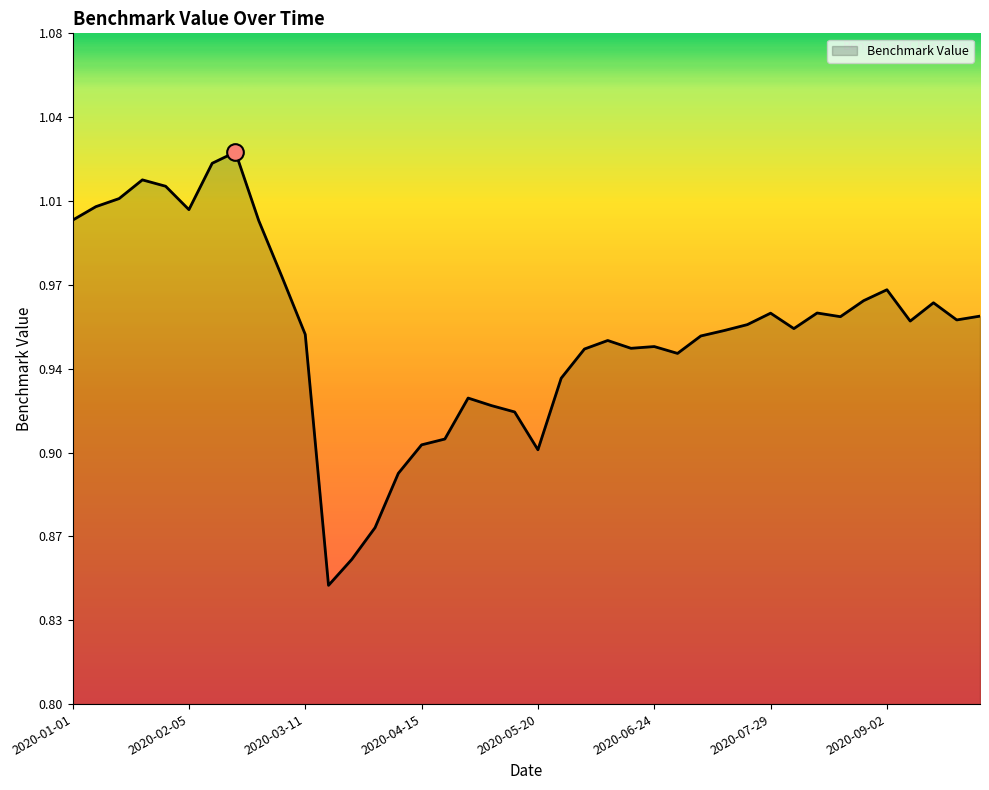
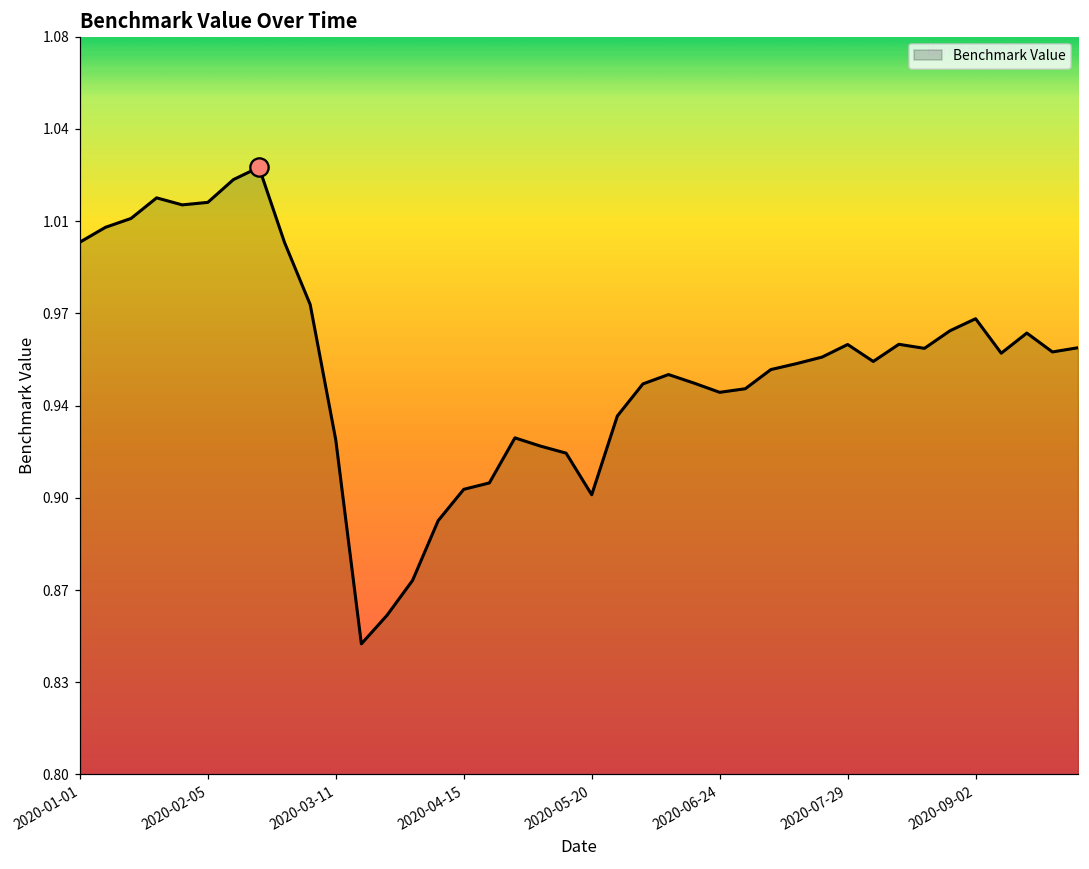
Benchmark Value, 2020-02-05: 1.004 -> 1.015
Benchmark Value, 2020-03-11: 0.952 -> 0.924
Benchmark Value, 2020-06-24: 0.947 -> 0.943
